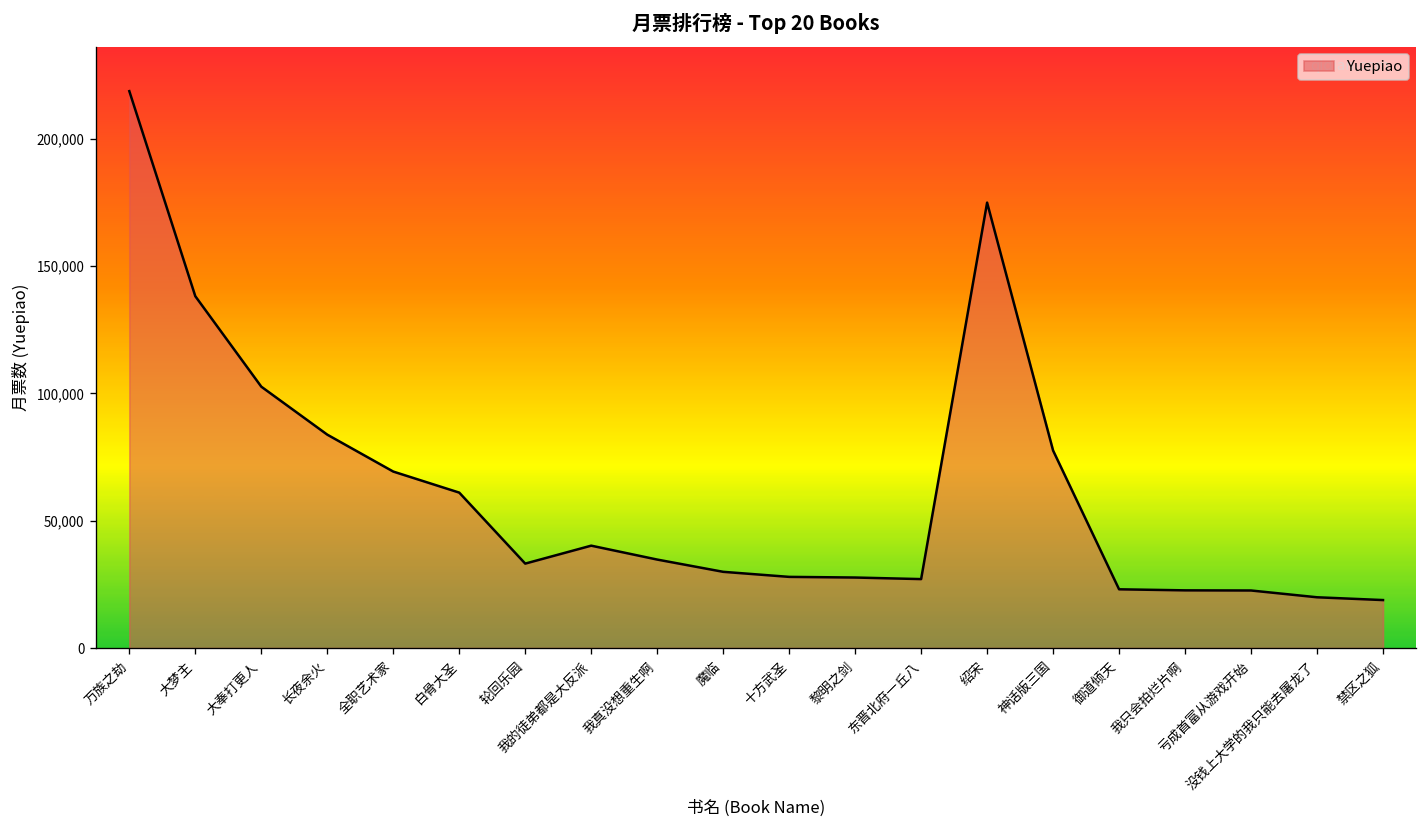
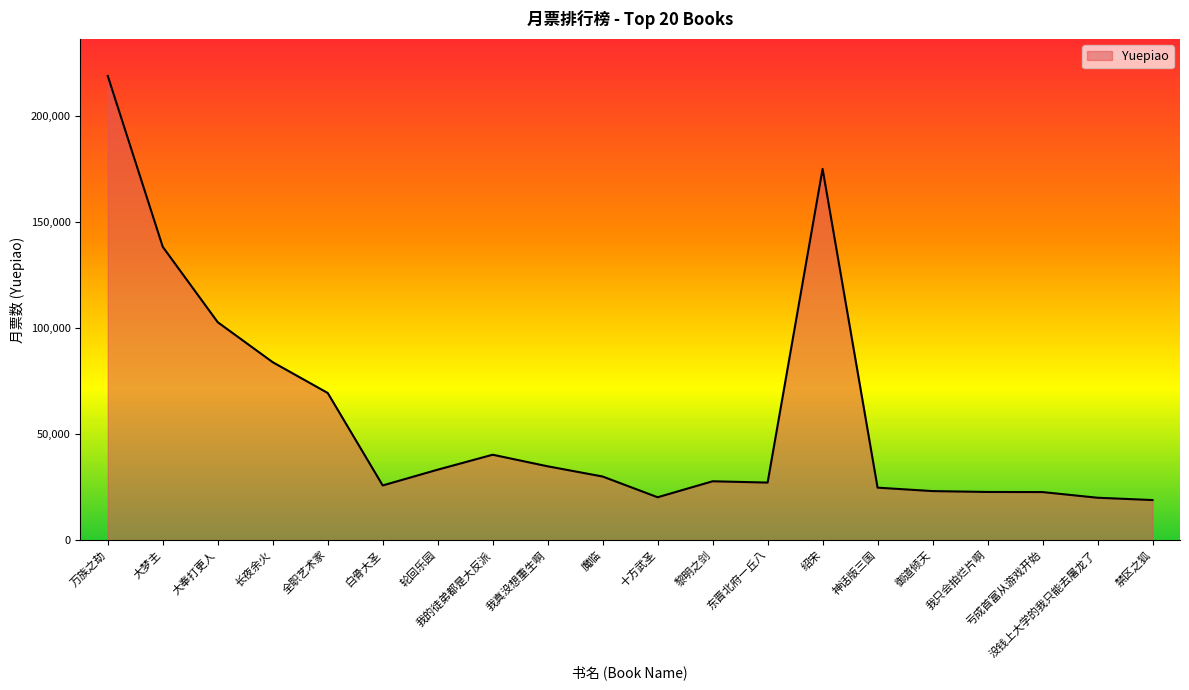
白骨大圣: 61,000 -> 26,000
十方武圣: 28,000 -> 20,000
神话版三国: 78,000 -> 25,000
